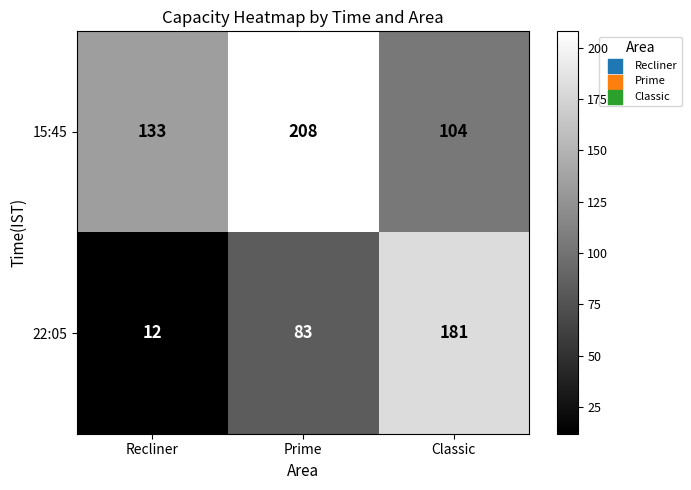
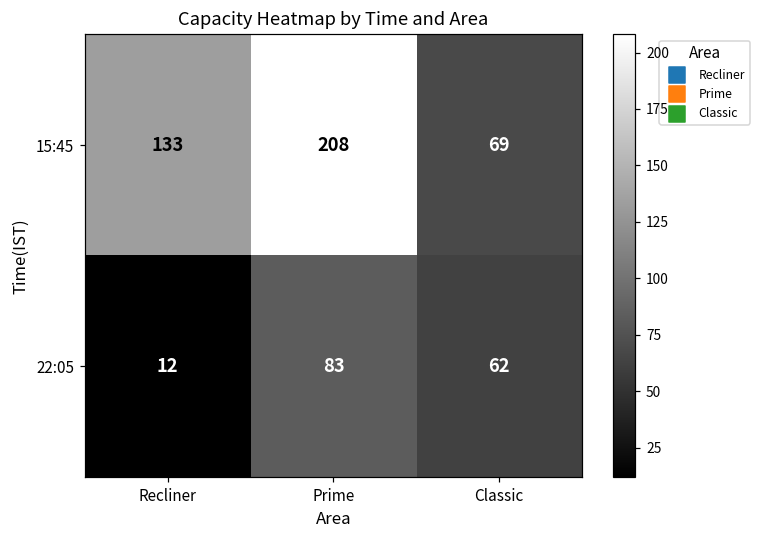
15:45, Classic: 104 -> 69
22:05, Classic: 181 -> 62
